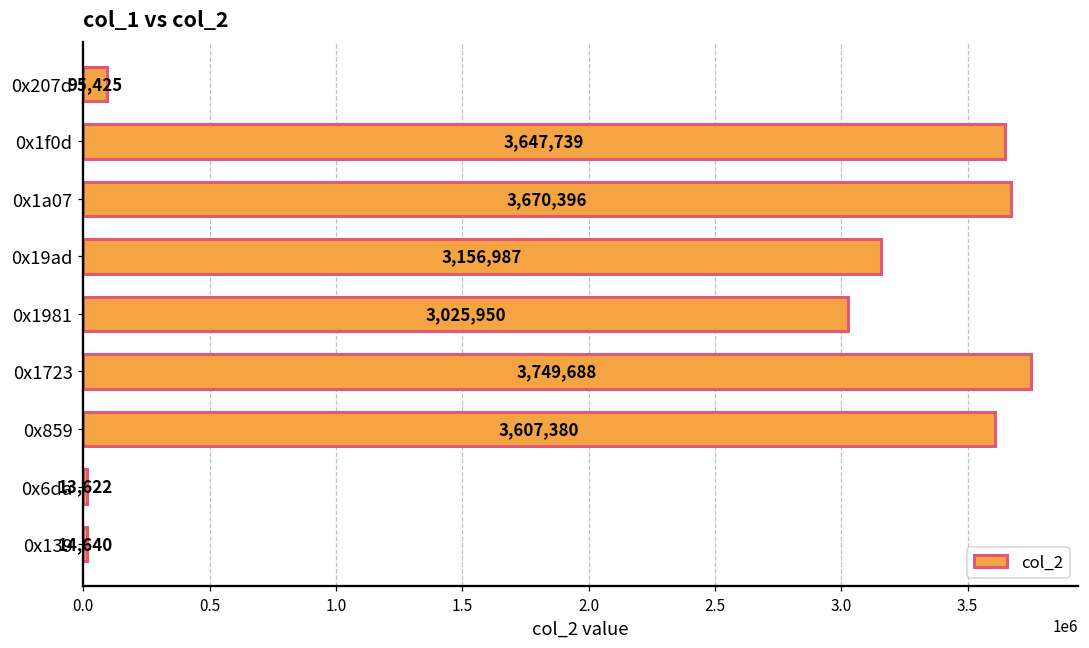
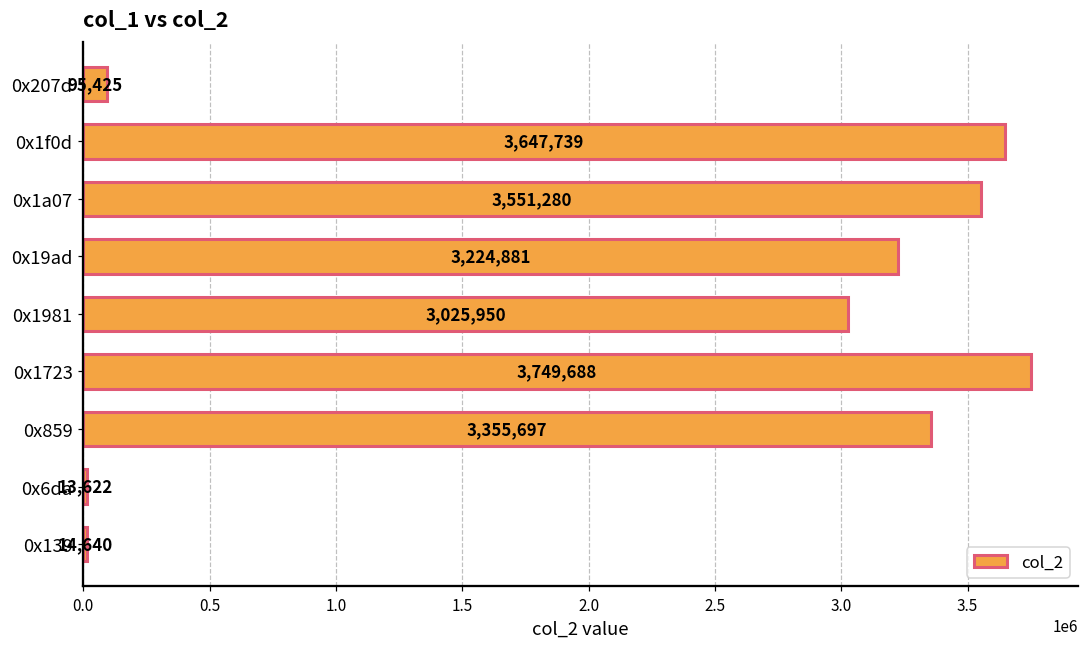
0x1a07: 3,670,396 -> 3,551,280
0x19ad: 3,156,987 -> 3,224,881
0x859: 3,607,380 -> 3,355,697
